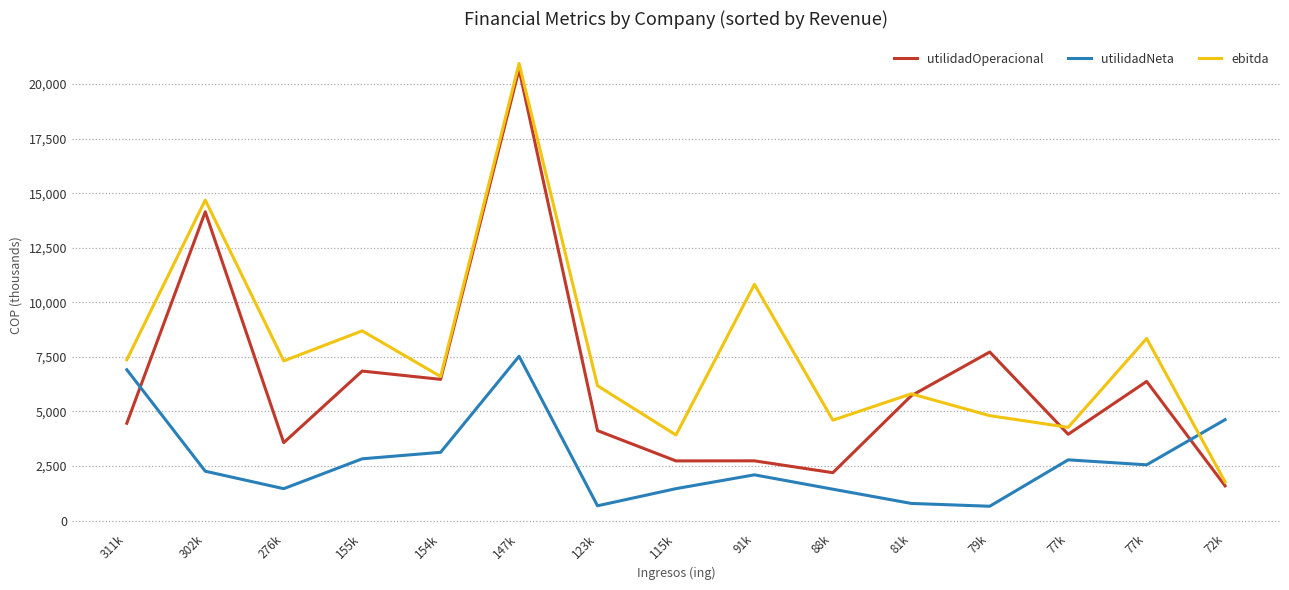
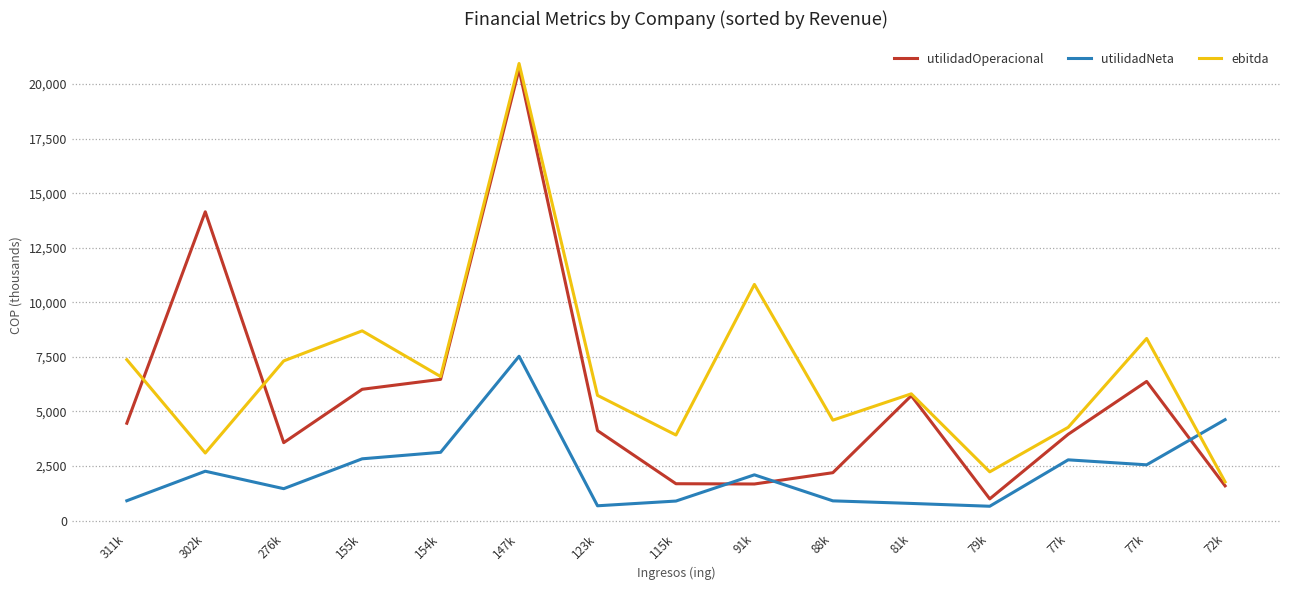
utilidadNeta, 311k: 6,900 -> 900
ebitda, 302k: 14,700 -> 3,100
utilidadOperacional, 155k: 6,900 -> 6,000
ebitda, 123k: 6,200 -> 5,700
utilidadOperacional, 115k: 2,700 -> 1,700
utilidadNeta, 115k: 1,500 -> 900
utilidadOperacional, 91k: 2,700 -> 1,700
utilidadNeta, 88k: 1,400 -> 900
utilidadOperacional, 79k: 7,700 -> 1,000
ebitda, 79k: 4,800 -> 2,200
